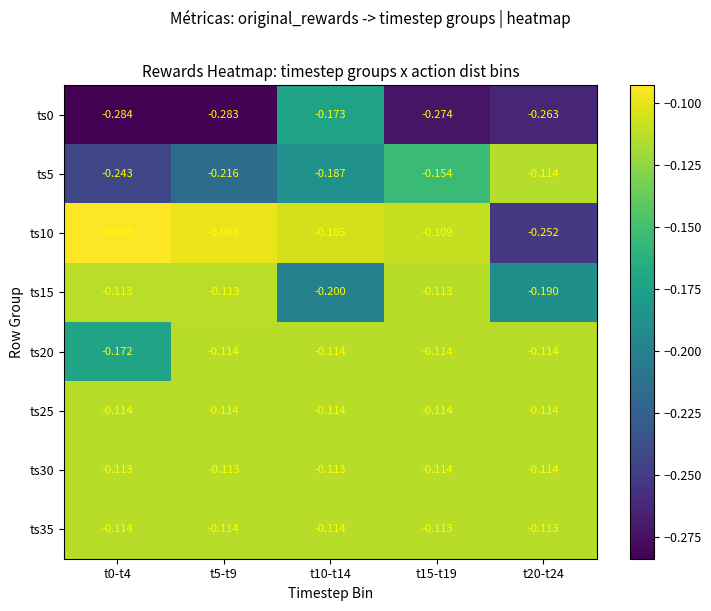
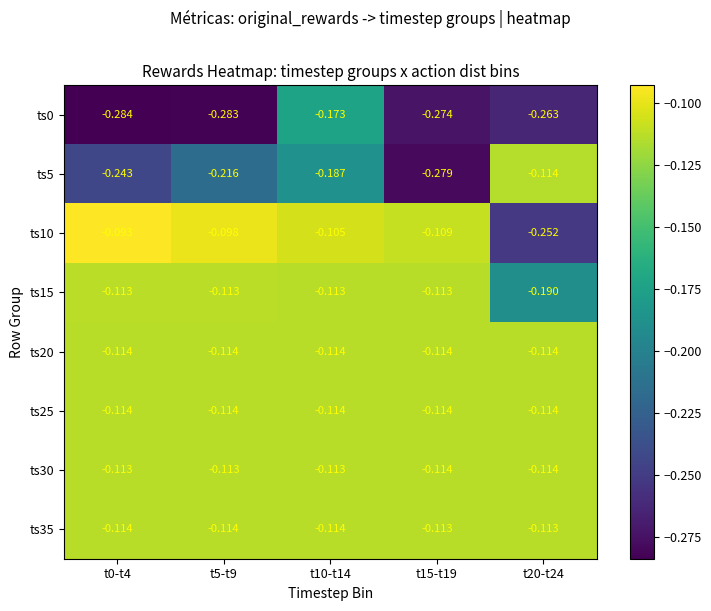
ts5, t15-t19: -0.154 -> -0.279
ts15, t10-t14: -0.200 -> -0.113
ts20, t0-t4: -0.172 -> -0.114
